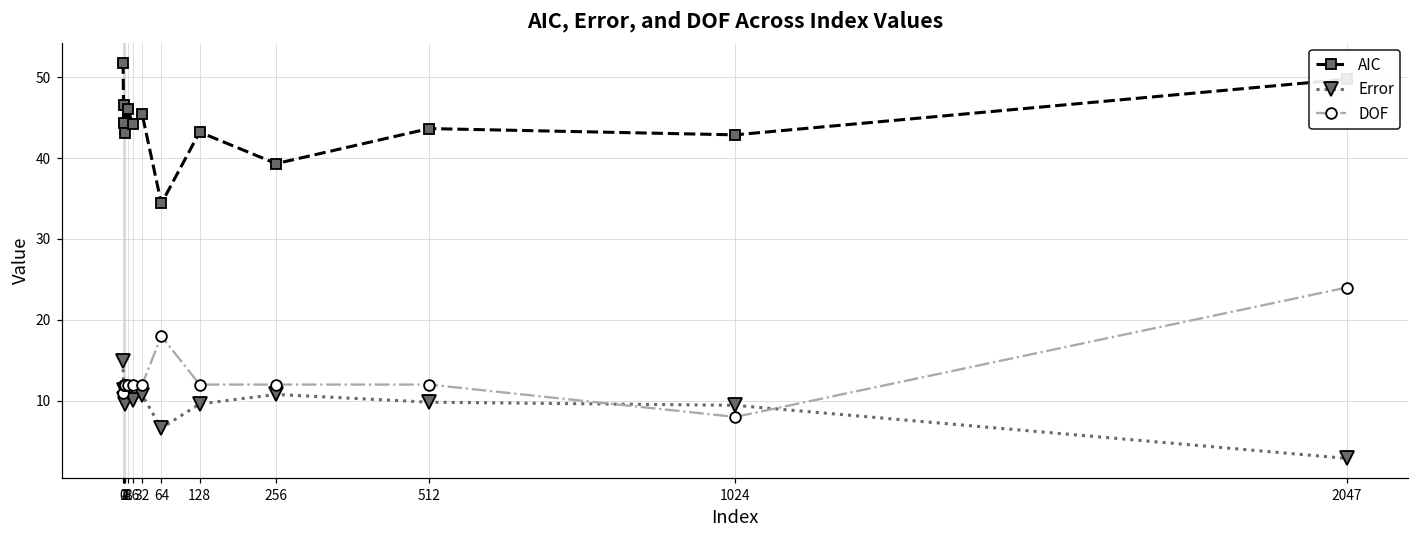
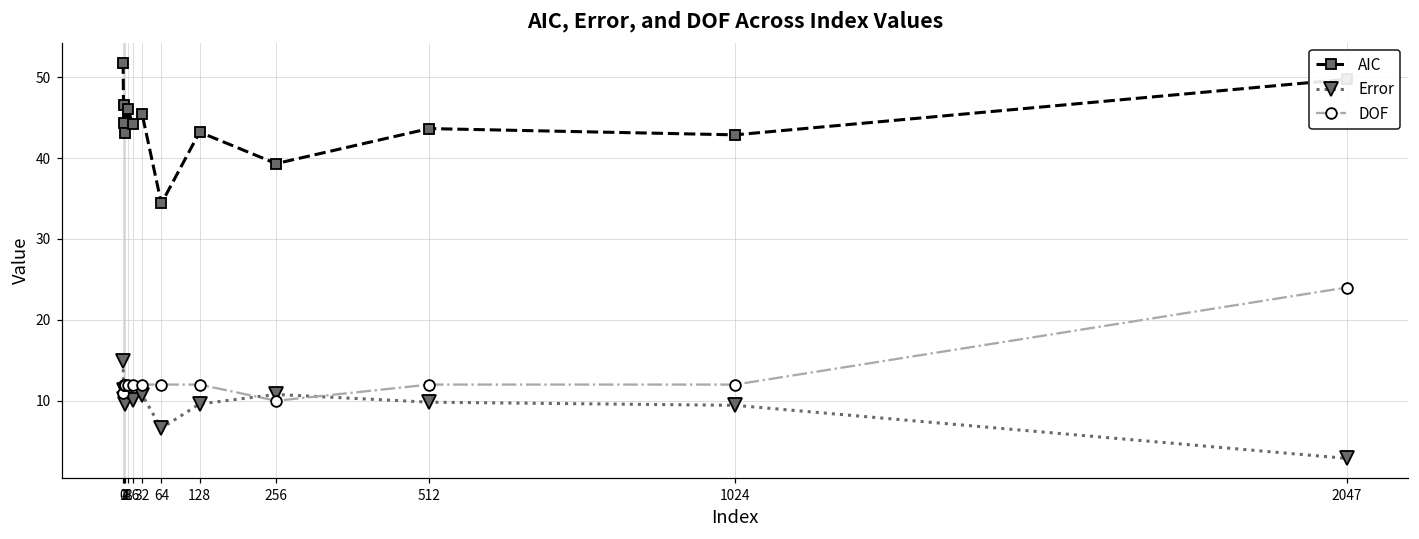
DOF, 64: 18 -> 12
DOF, 256: 12 -> 10
DOF, 1024: 8 -> 12
